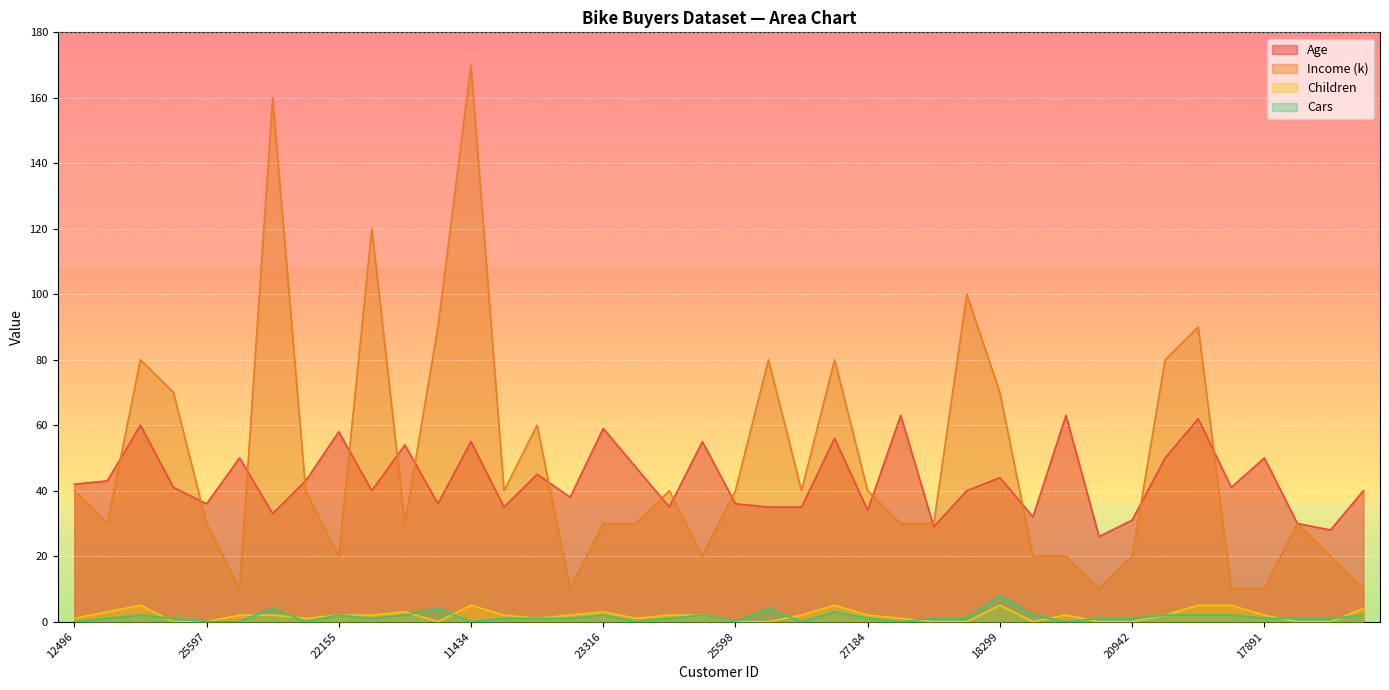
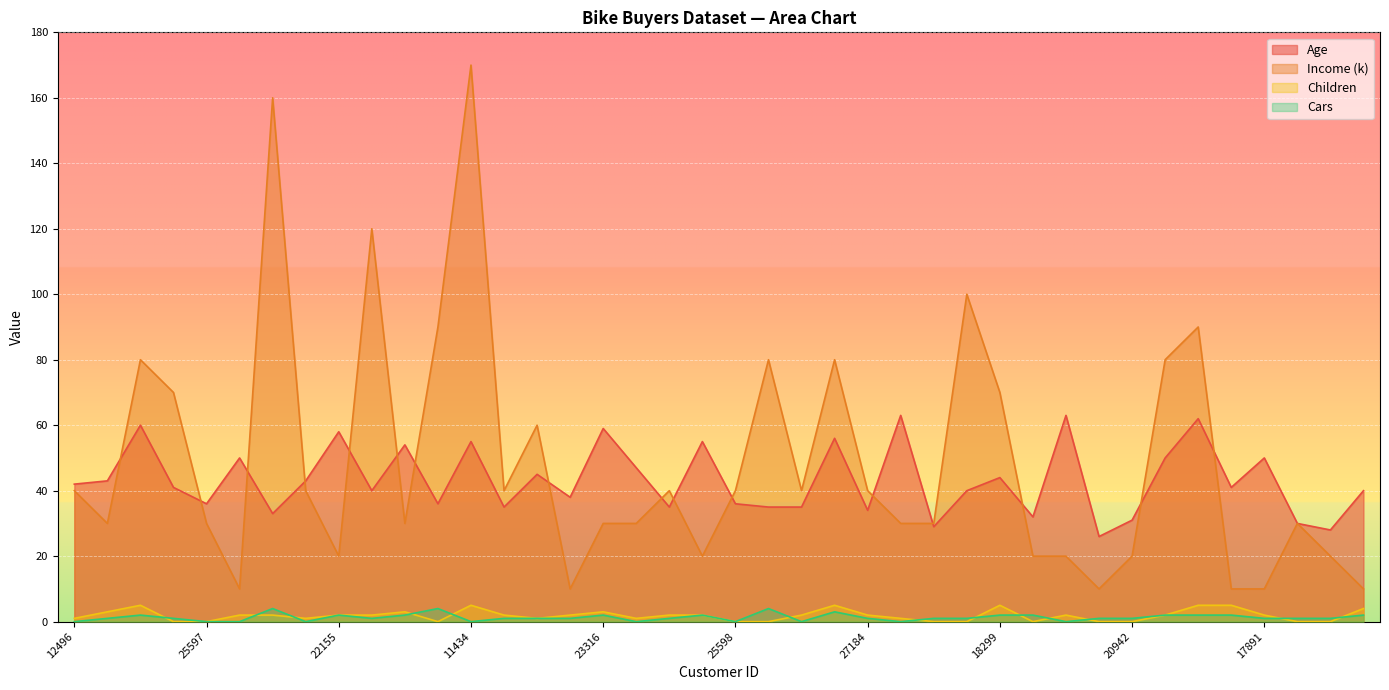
Cars, 18299: 8 -> 2
